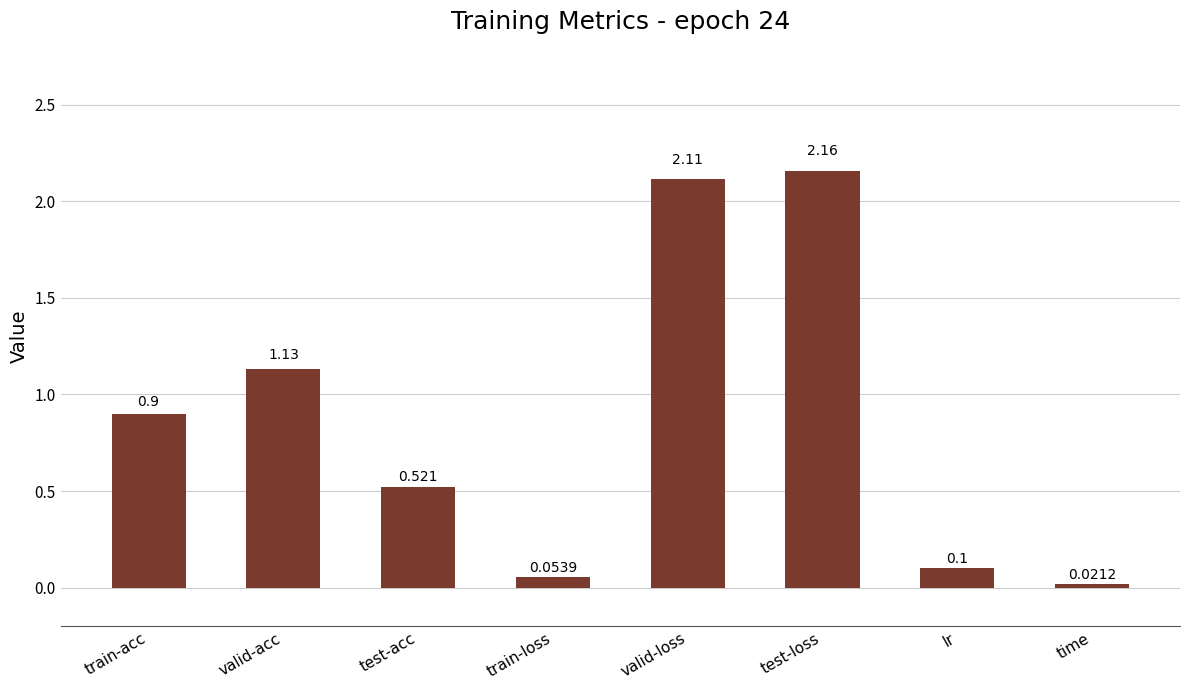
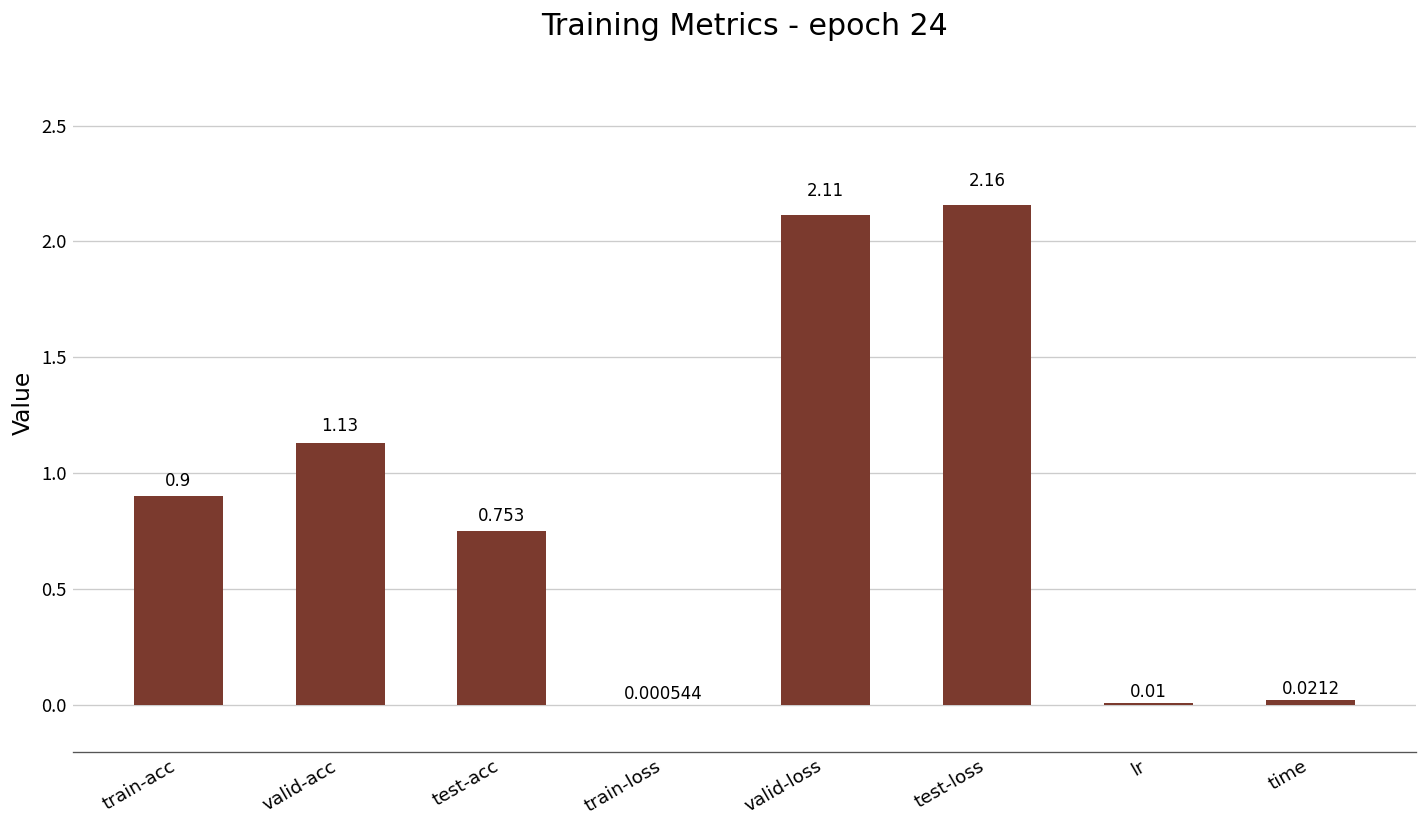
test-acc: 0.521 -> 0.753
train-loss: 0.0539 -> 0.000544
lr: 0.1 -> 0.01
